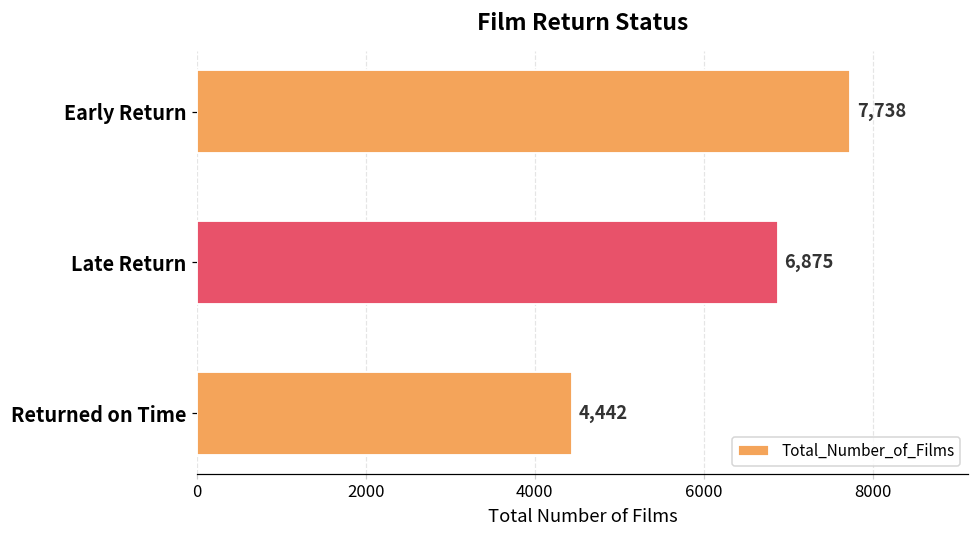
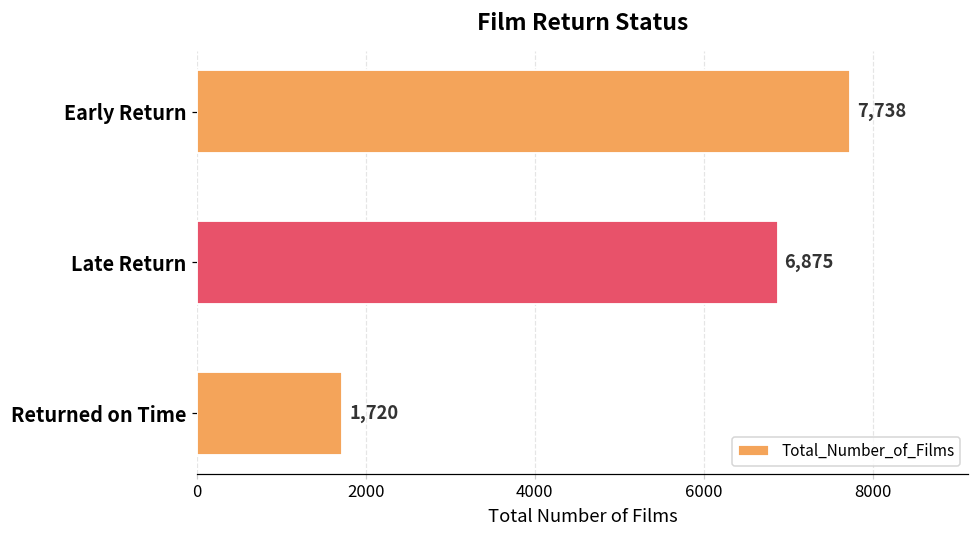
Returned on Time: 4,442 -> 1,720
